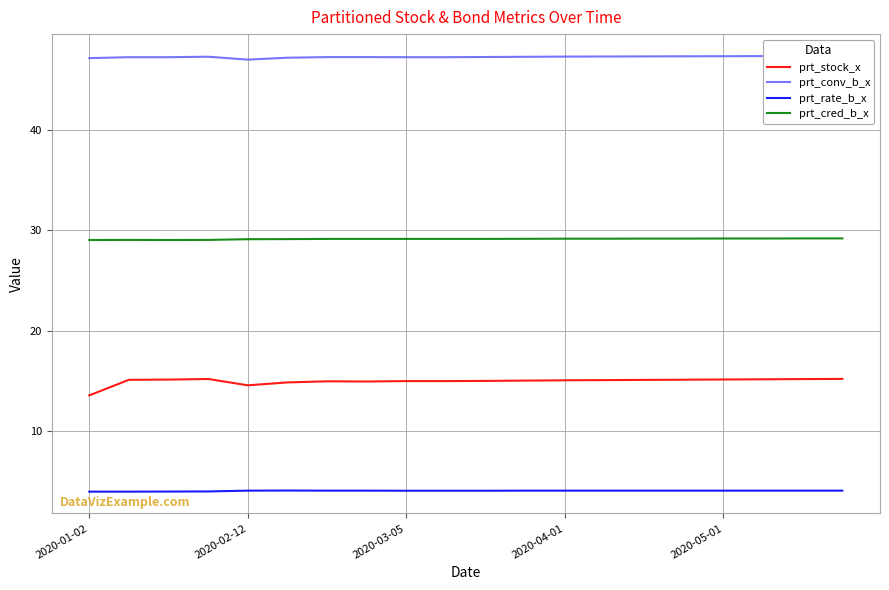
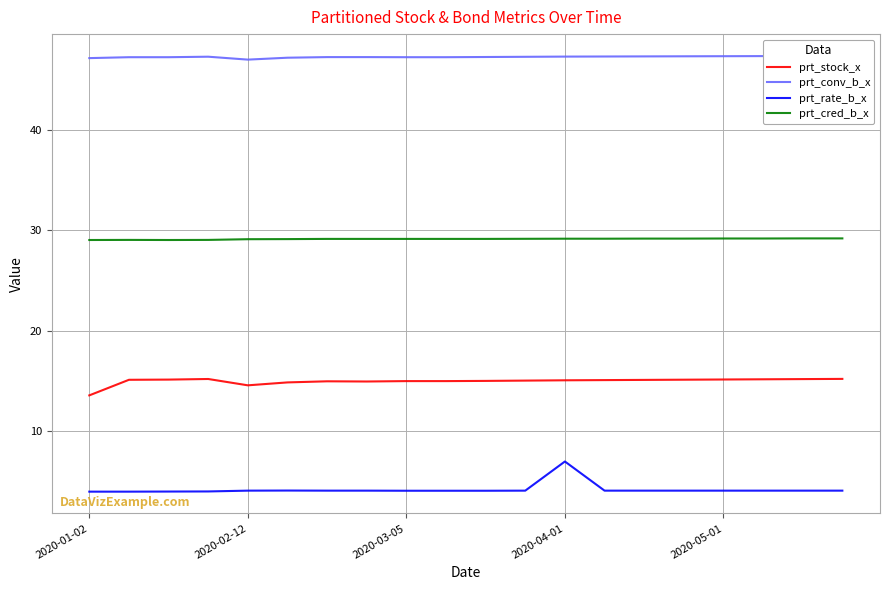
prt_rate_b_x, 2020-04-01: 4.1 -> 7.0
